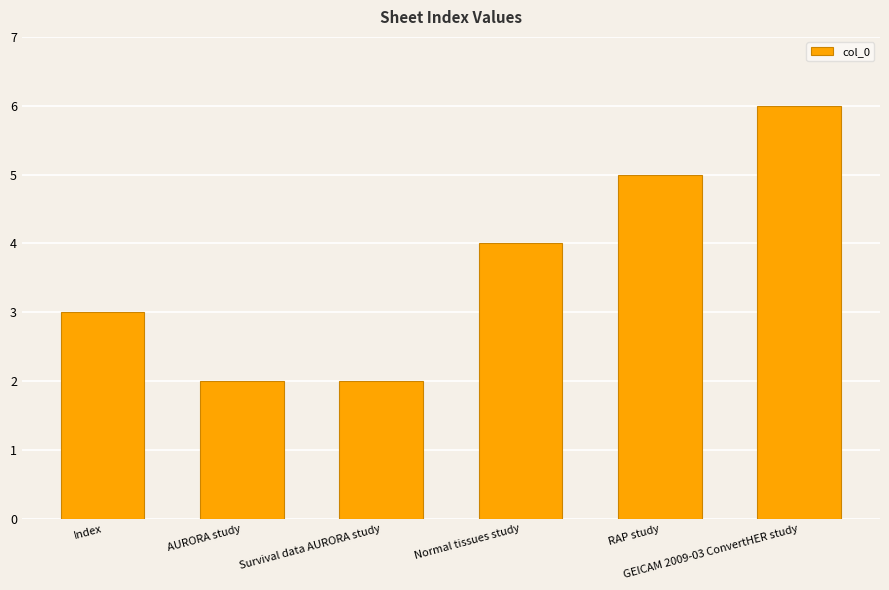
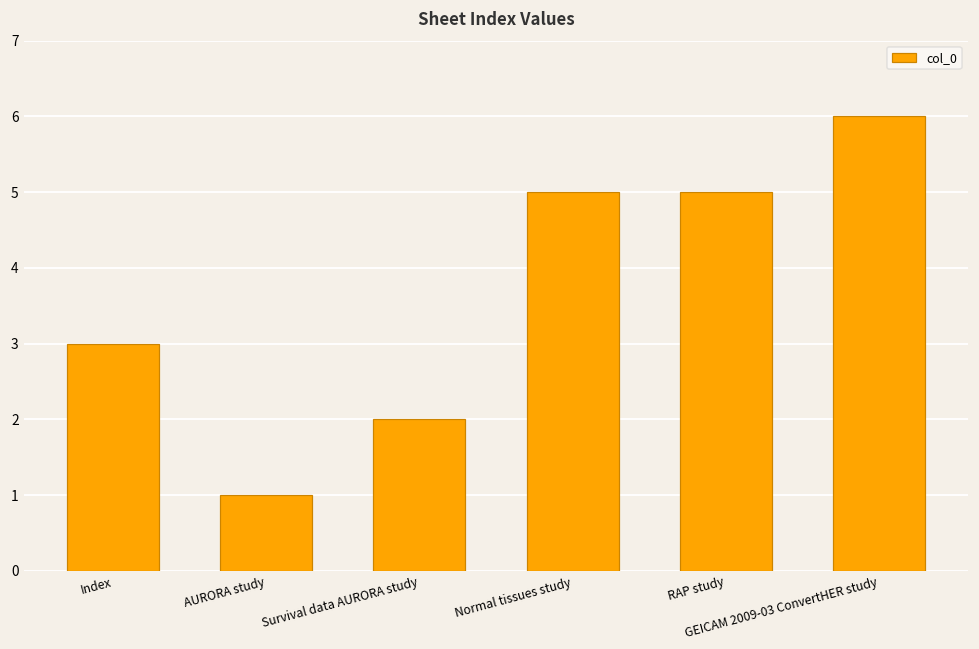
AURORA study: 2 -> 1
Normal tissues study: 4 -> 5
